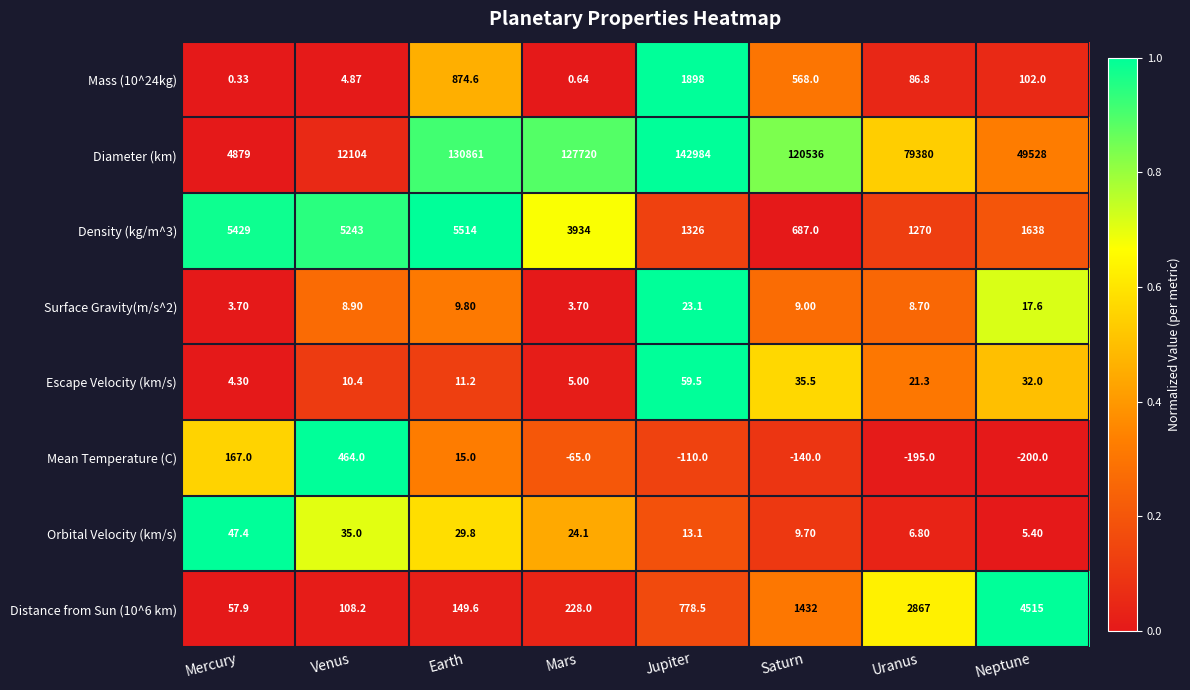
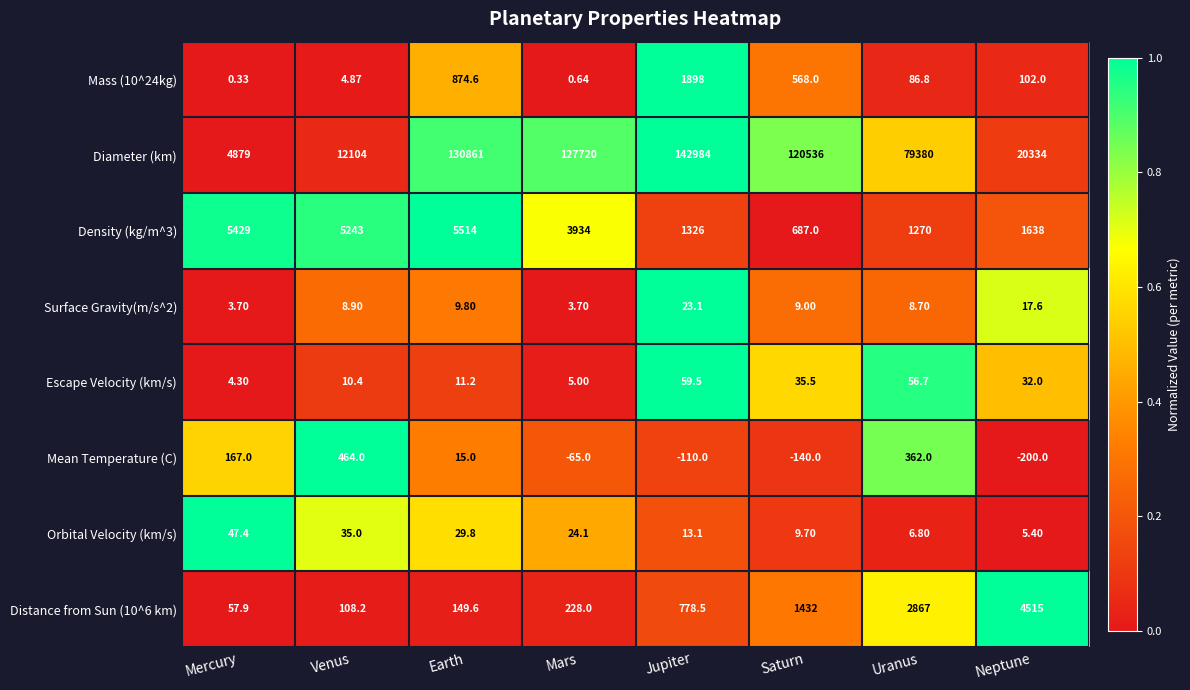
Diameter (km), Neptune: 49528 -> 20334
Escape Velocity (km/s), Uranus: 21.3 -> 56.7
Mean Temperature (C), Uranus: -195.0 -> 362.0
